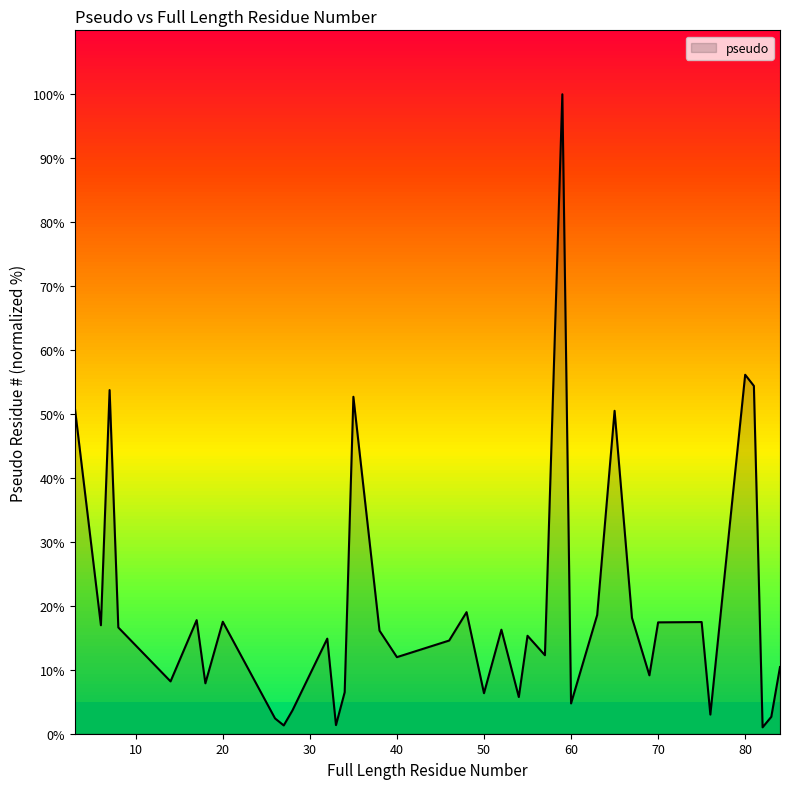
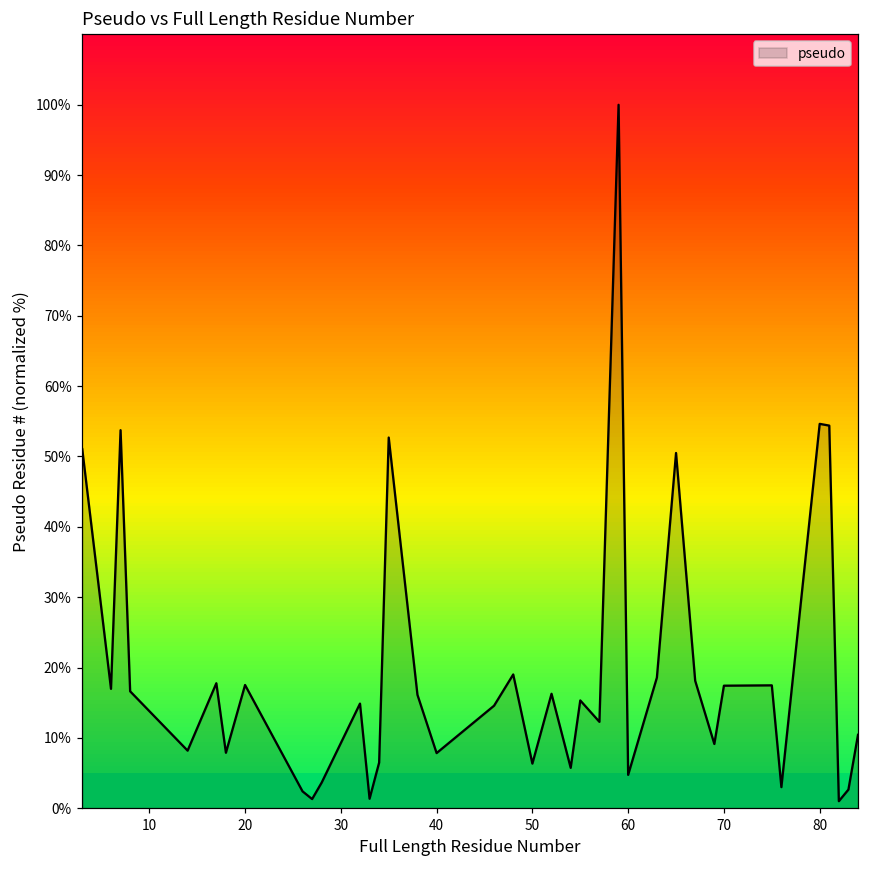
pseudo, 40: 12% -> 8%
pseudo, 80: 56% -> 55%
